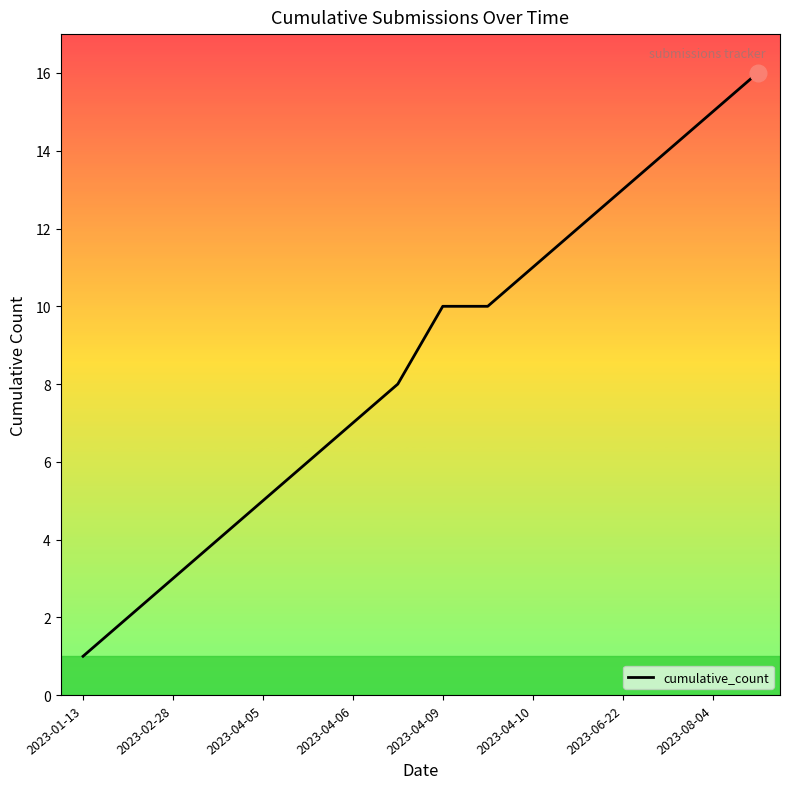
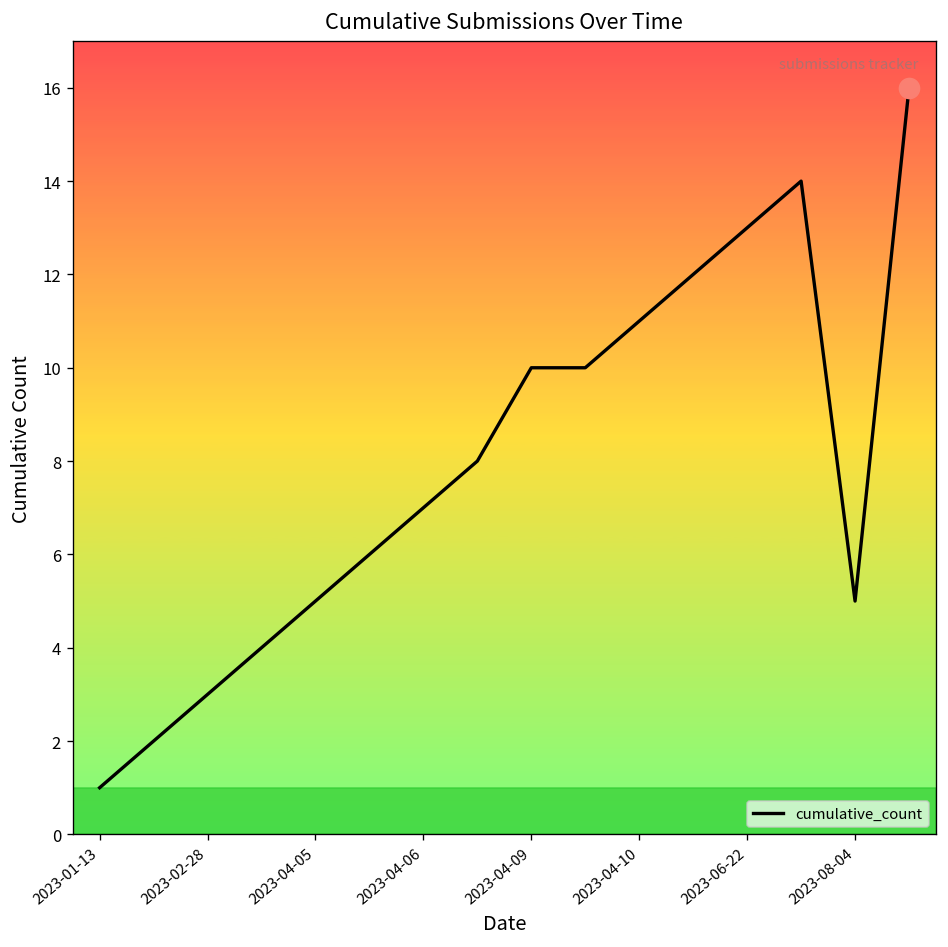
cumulative_count, 2023-08-04: 15 -> 5
